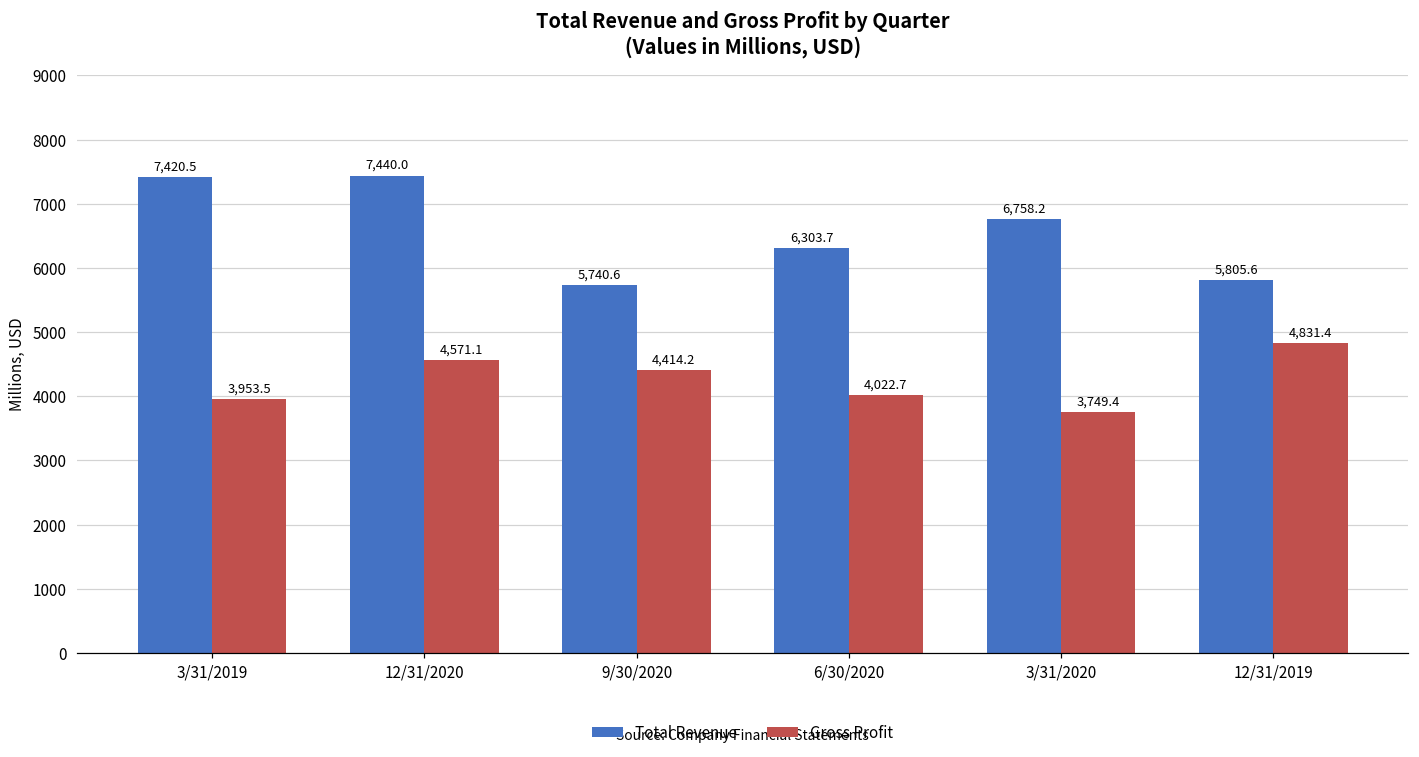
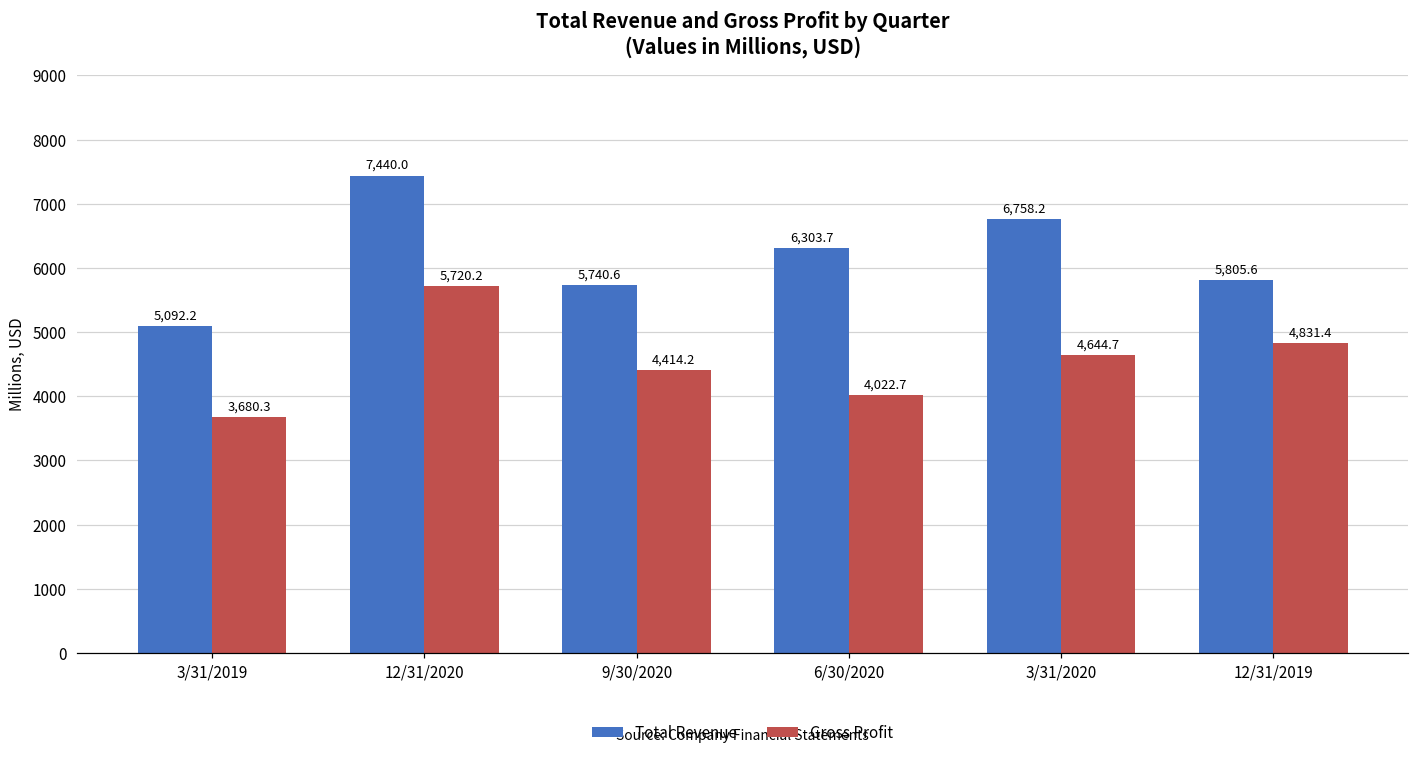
Total Revenue, 3/31/2019: 7,420.5 -> 5,092.2
Gross Profit, 3/31/2019: 3,953.5 -> 3,680.3
Gross Profit, 12/31/2020: 4,571.1 -> 5,720.2
Gross Profit, 3/31/2020: 3,749.4 -> 4,644.7
